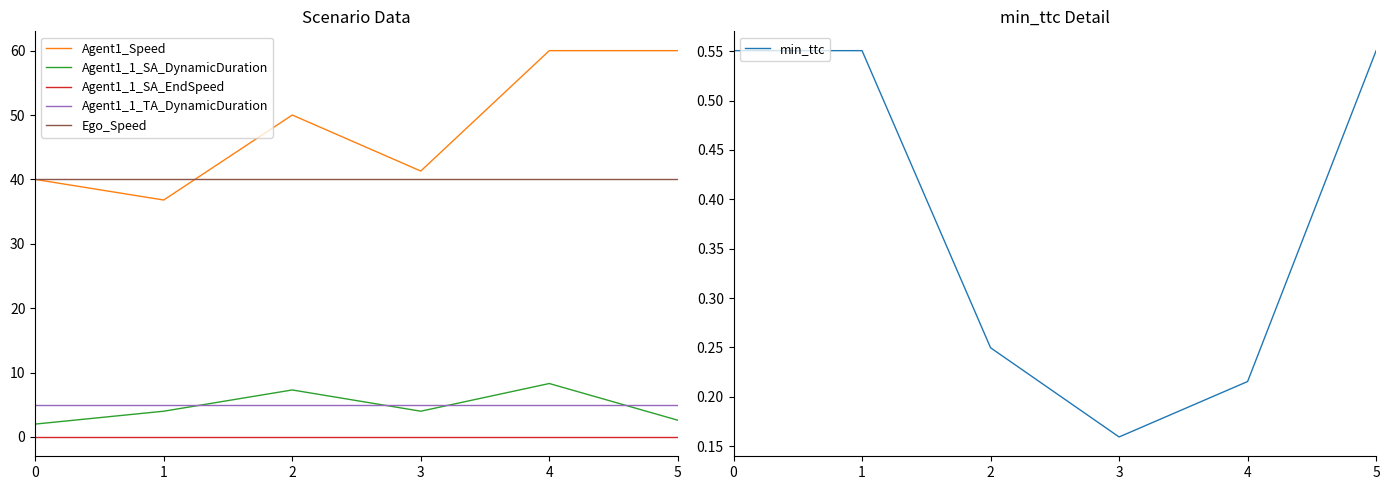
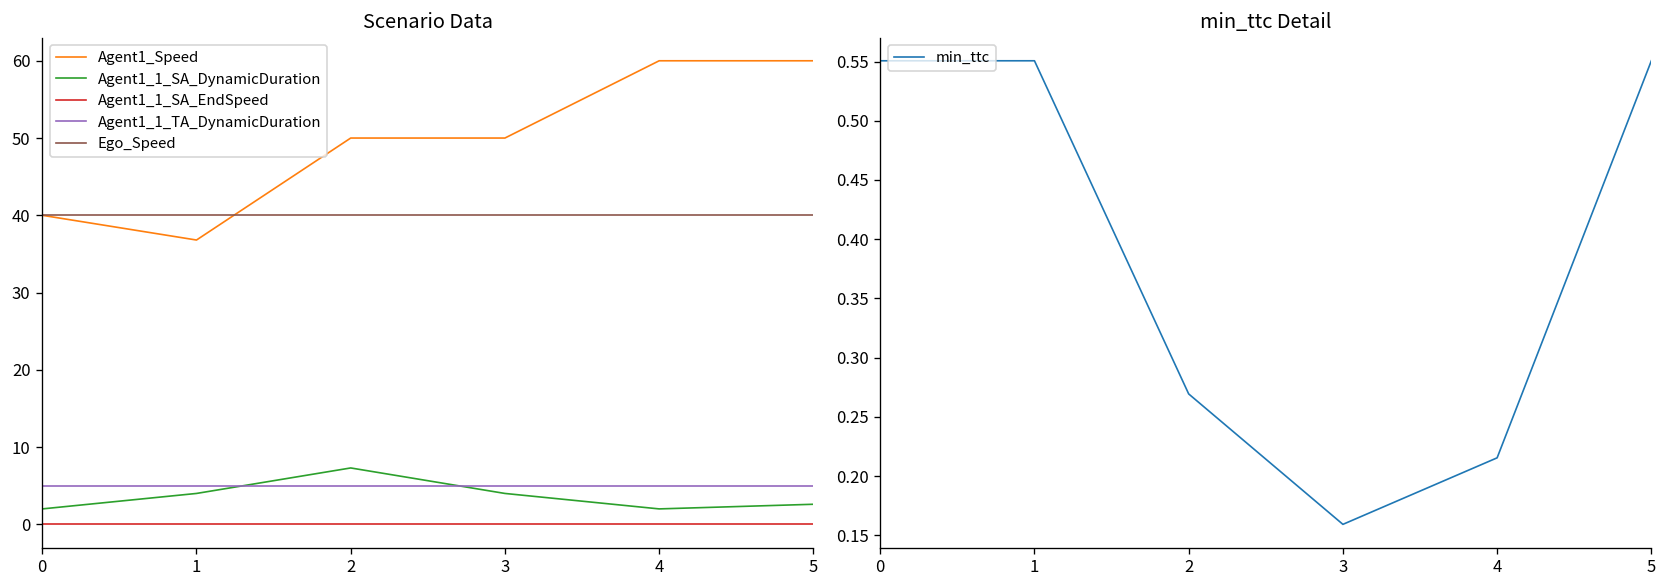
Scenario Data, Agent1_Speed, 3: 41 -> 50
Scenario Data, Agent1_1_SA_DynamicDuration, 4: 8 -> 2
min_ttc Detail, 2: 0.25 -> 0.27
